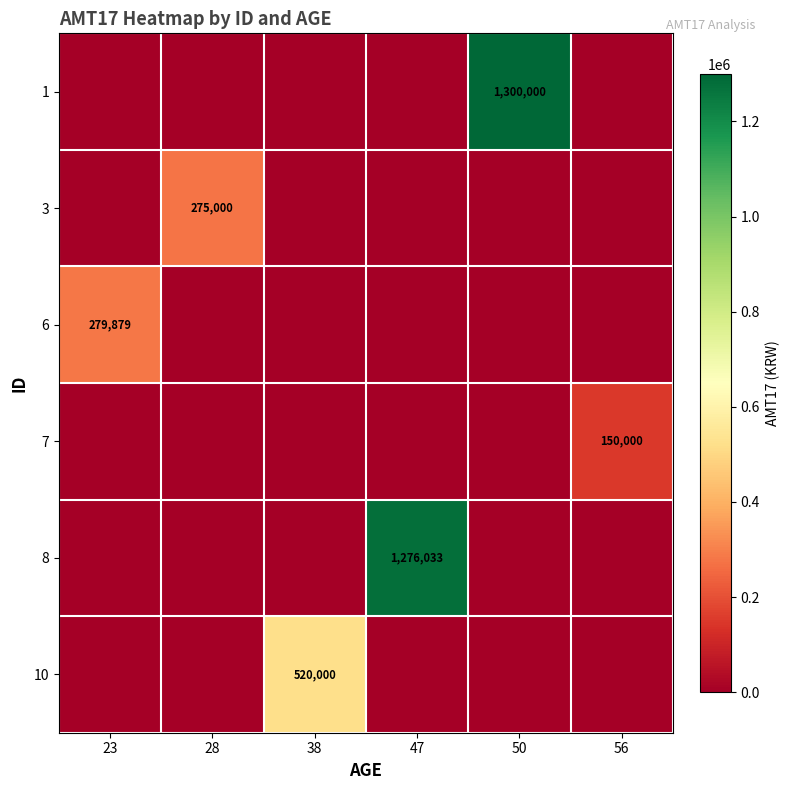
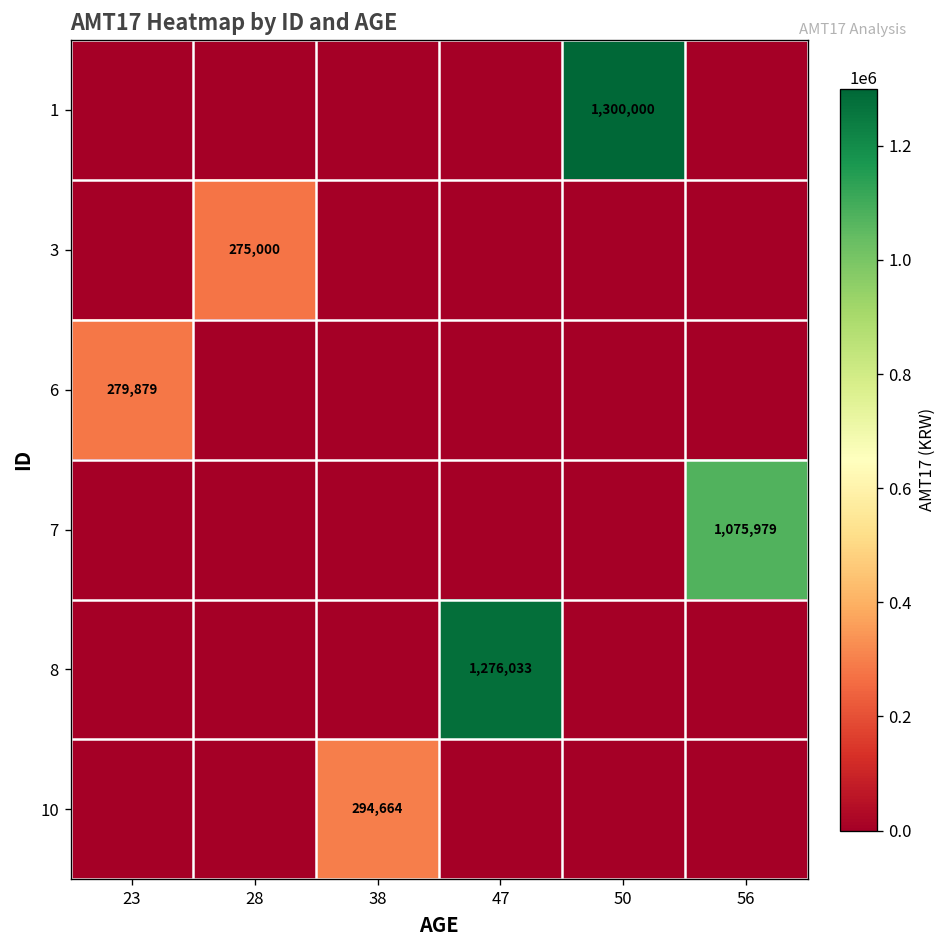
7, 56: 150,000 -> 1,075,979
10, 38: 520,000 -> 294,664
